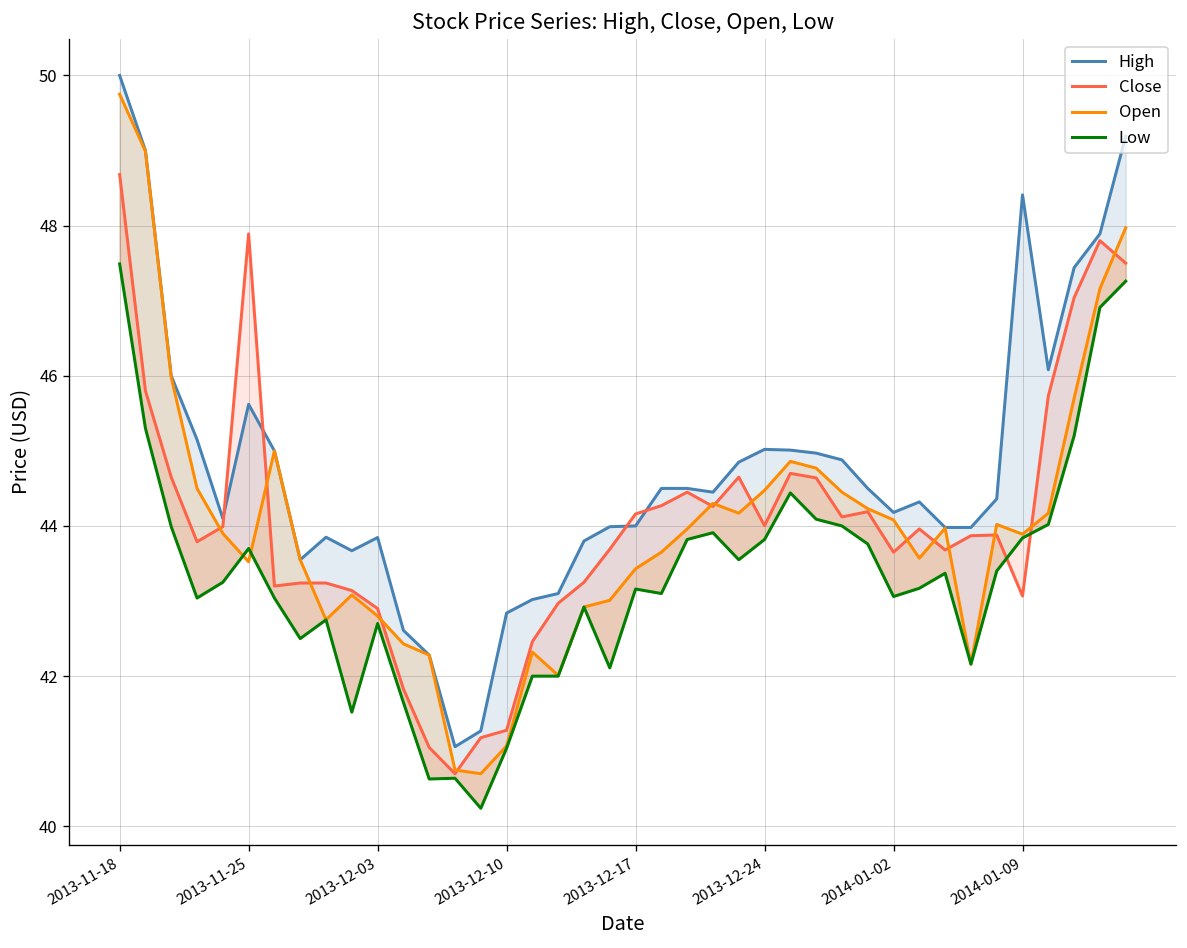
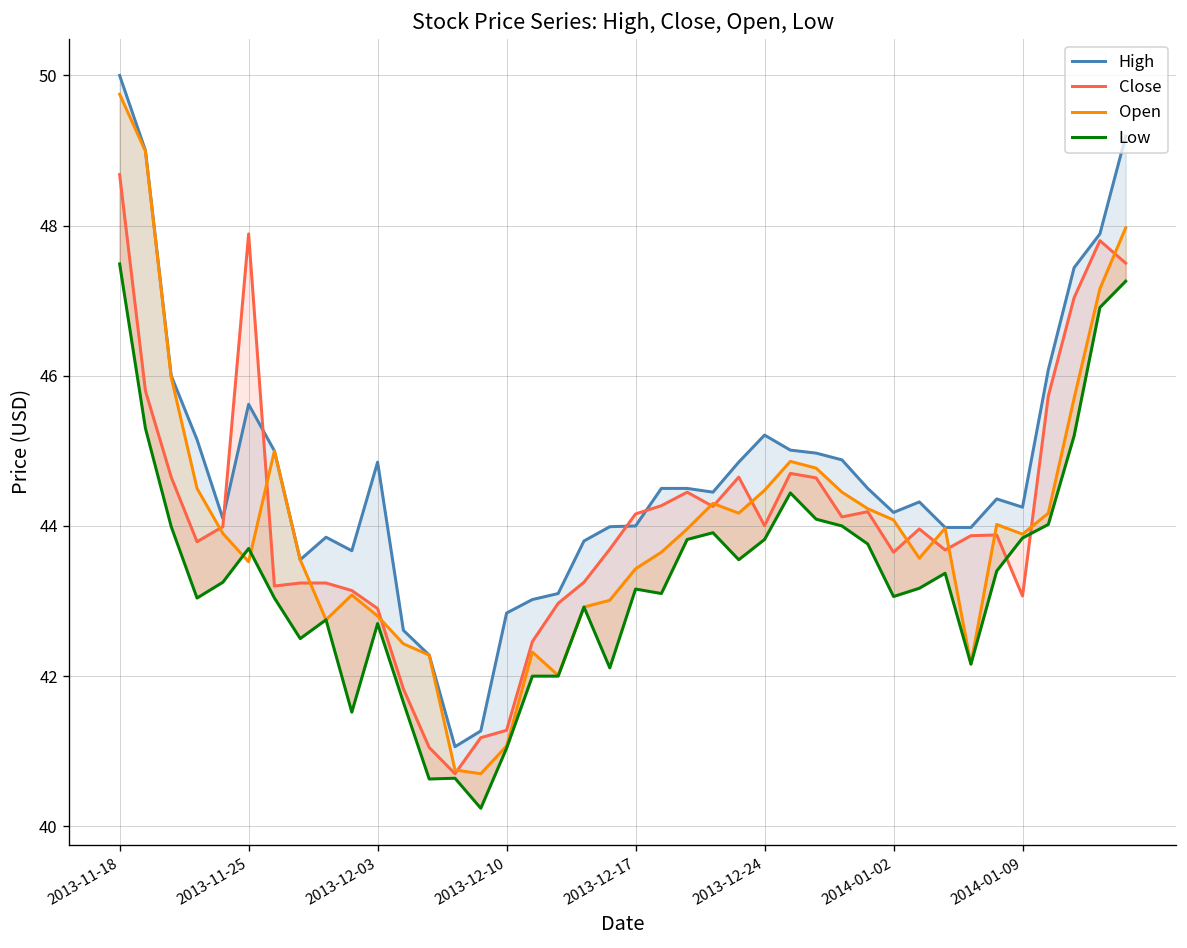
High, 2013-12-03: 43.8 -> 44.8
High, 2013-12-24: 45.0 -> 45.2
High, 2014-01-09: 48.4 -> 44.3
